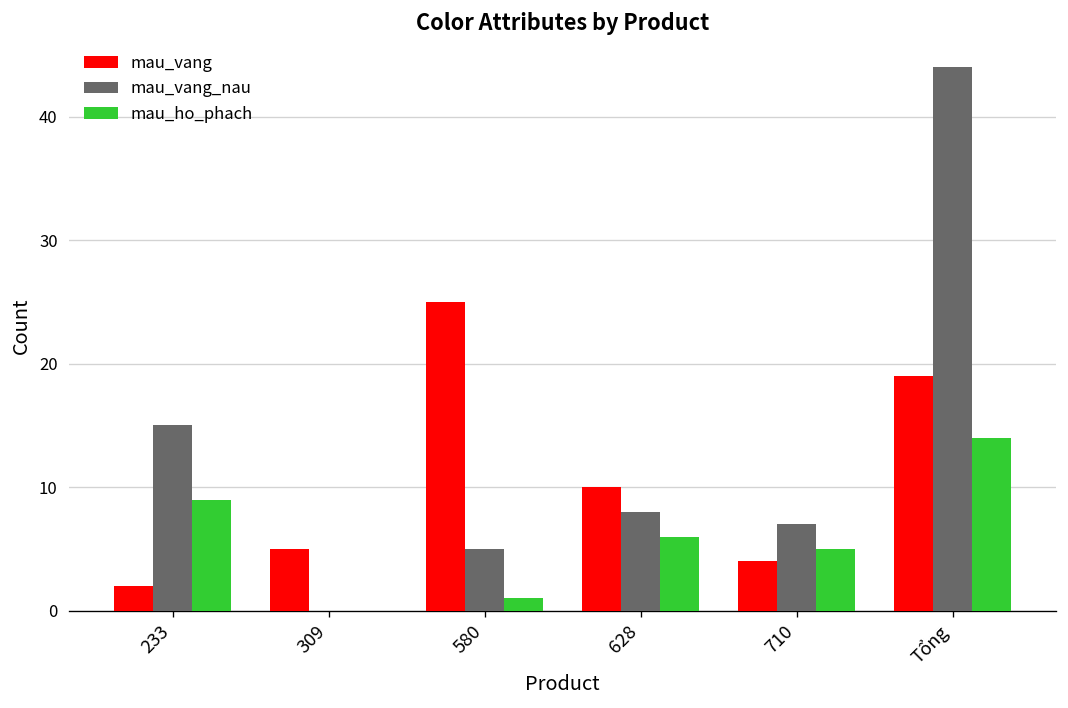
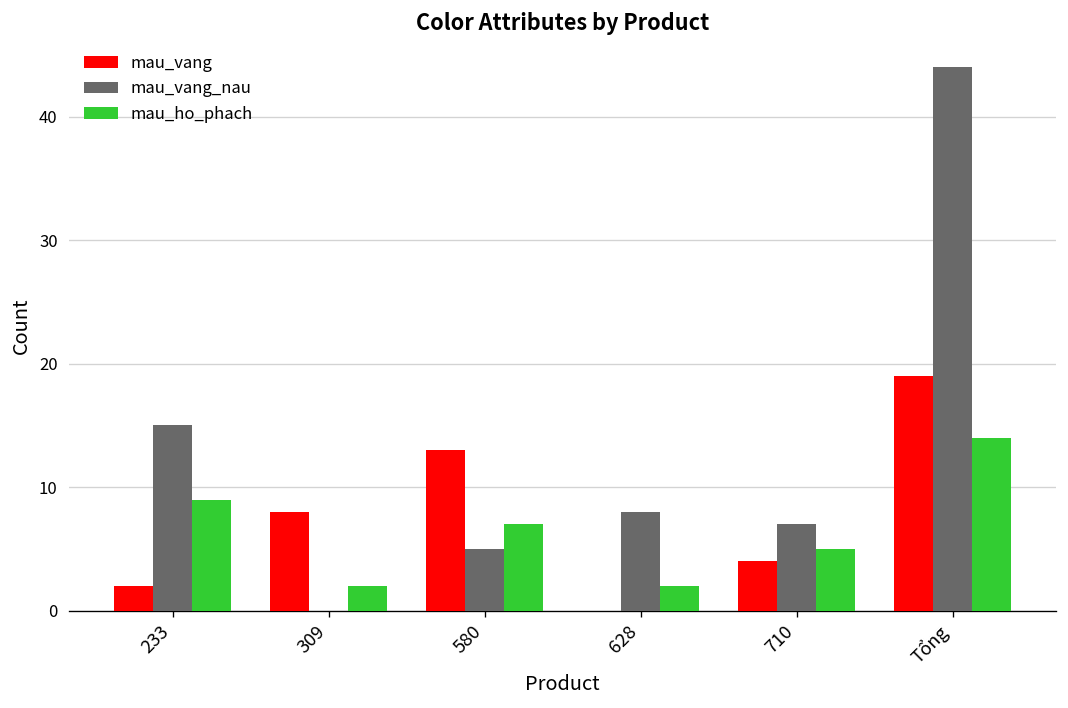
mau_vang, 309: 5 -> 8
mau_ho_phach, 309: 0 -> 2
mau_vang, 580: 25 -> 13
mau_ho_phach, 580: 1 -> 7
mau_vang, 628: 10 -> 0
mau_ho_phach, 628: 6 -> 2
